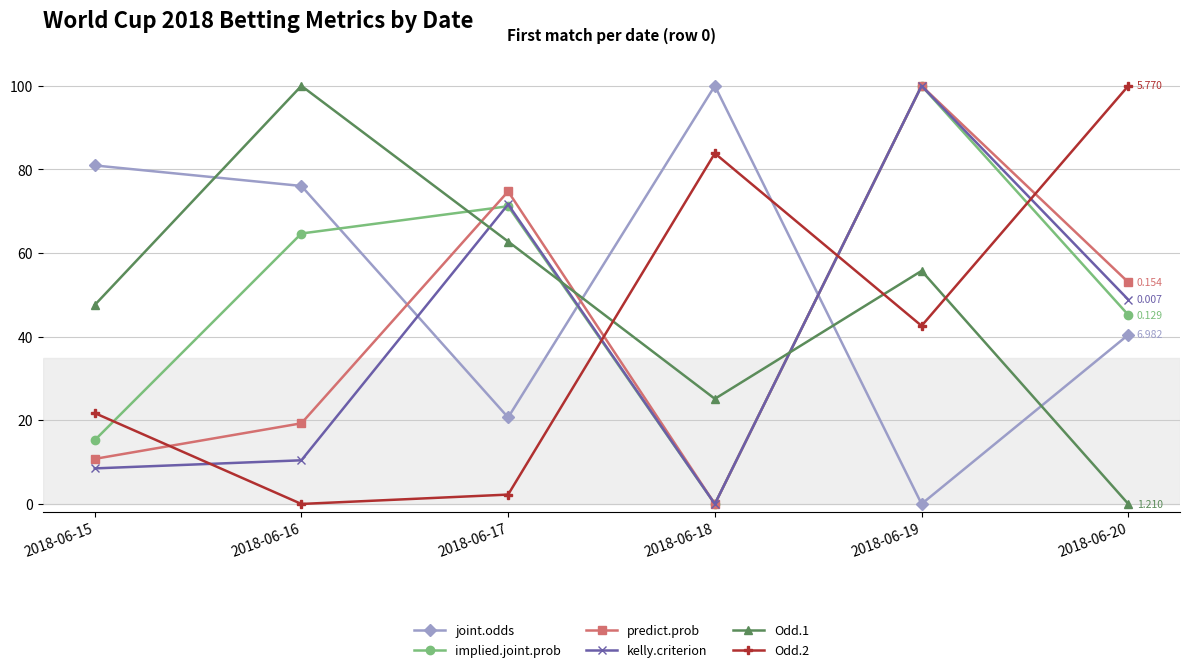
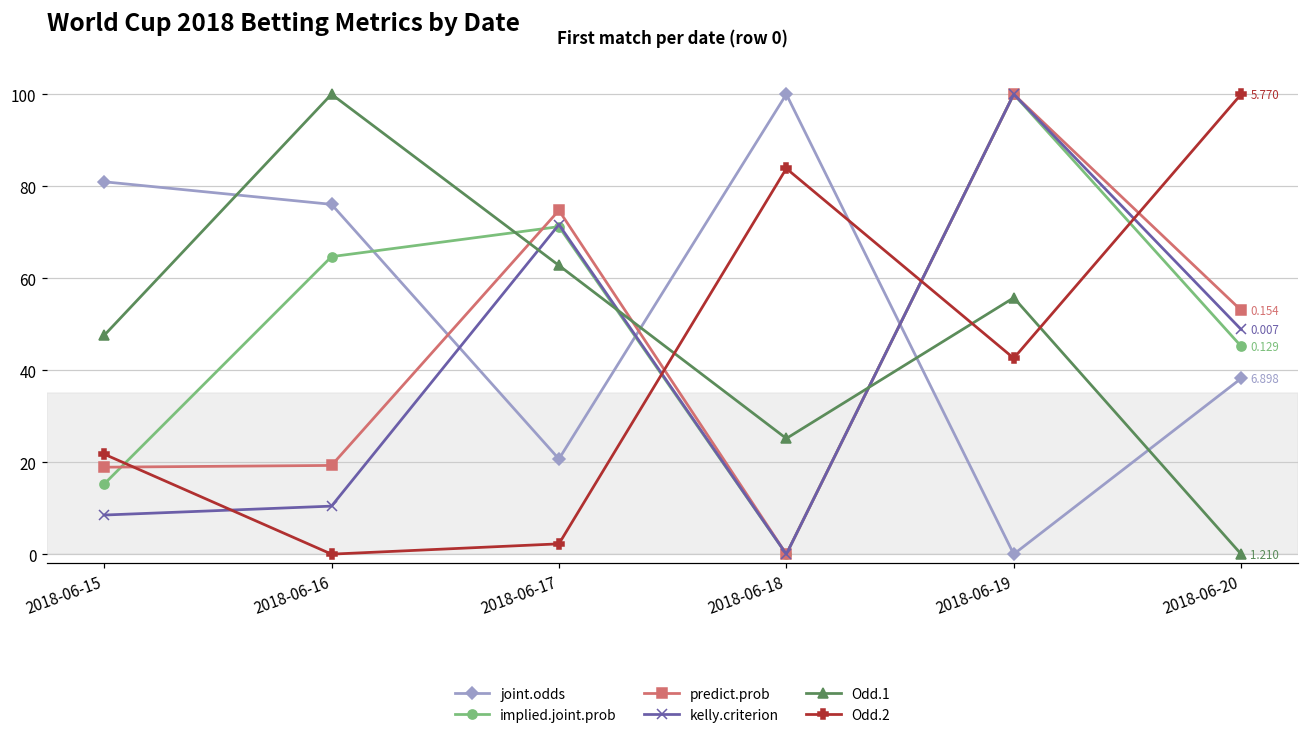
predict.prob, 2018-06-15: 11 -> 19
joint.odds, 2018-06-20: 6.982 -> 6.898
